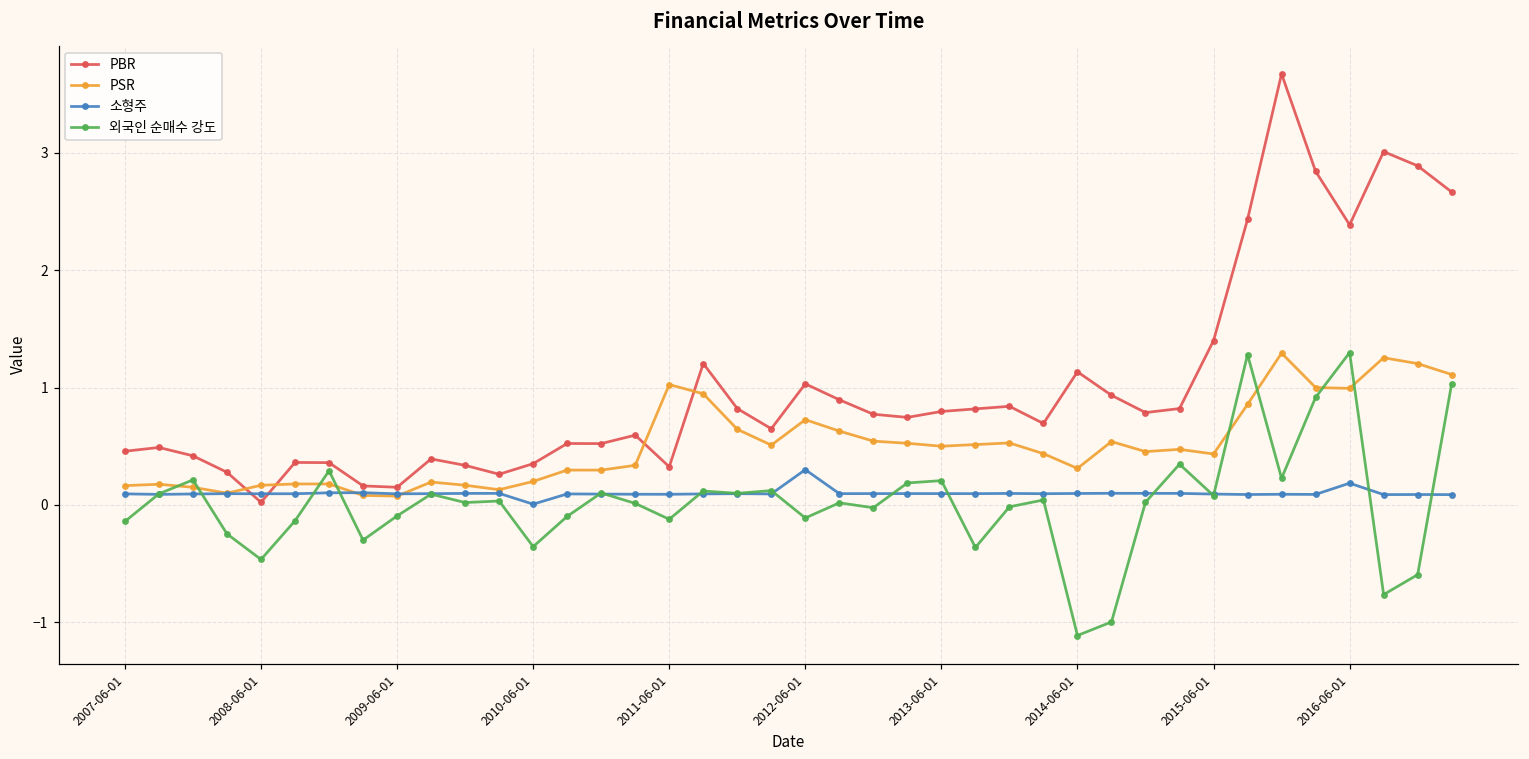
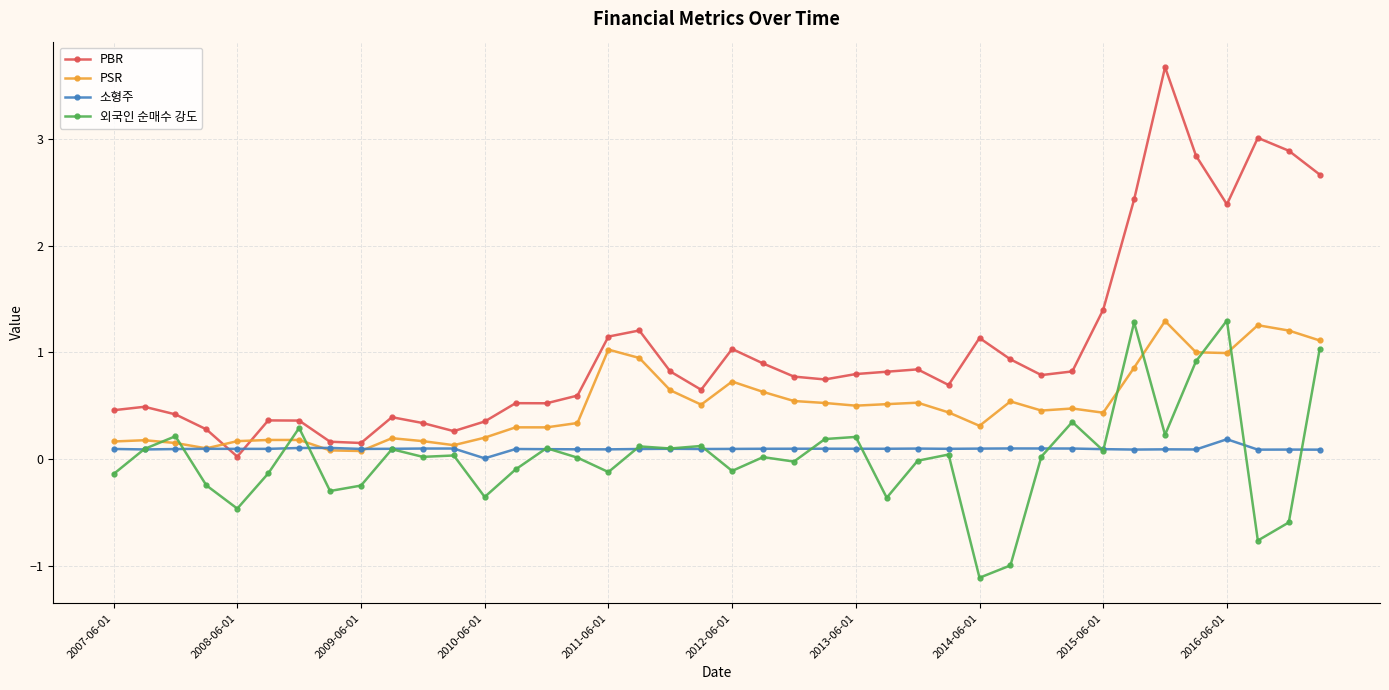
외국인 순매수 강도, 2009-06-01: -0.09 -> -0.25
PBR, 2011-06-01: 0.33 -> 1.15
소형주, 2012-06-01: 0.30 -> 0.10
